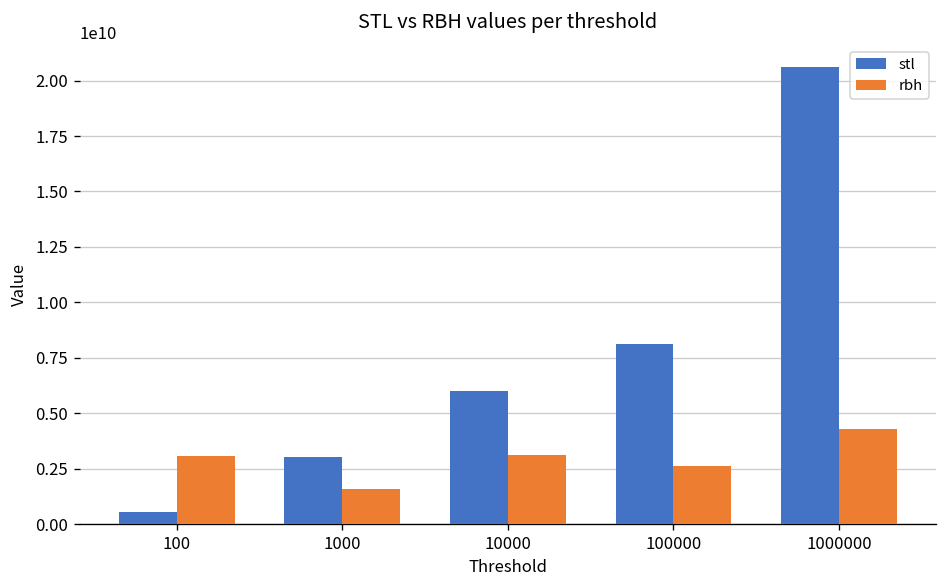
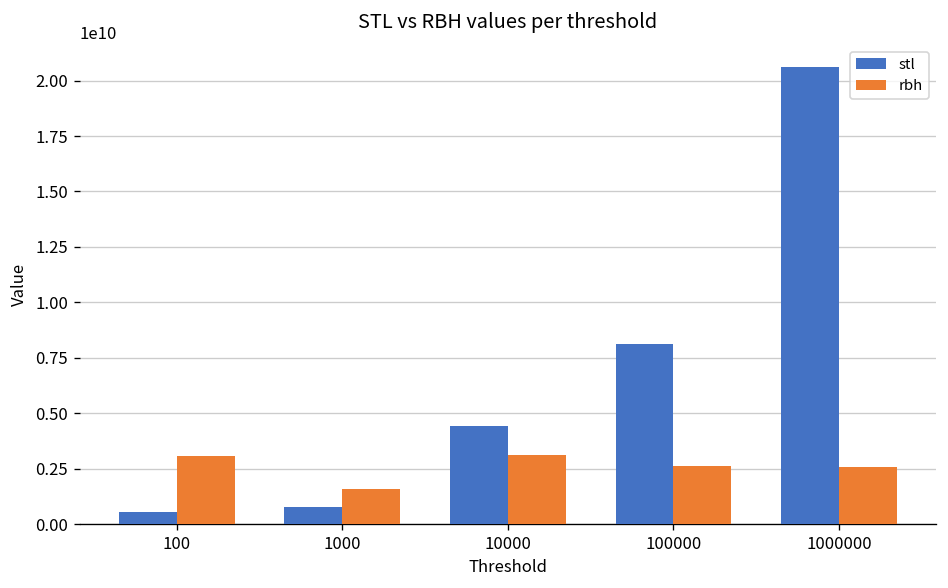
stl, 1000: 3000000000 -> 800000000
stl, 10000: 6000000000 -> 4400000000
rbh, 1000000: 4300000000 -> 2600000000
